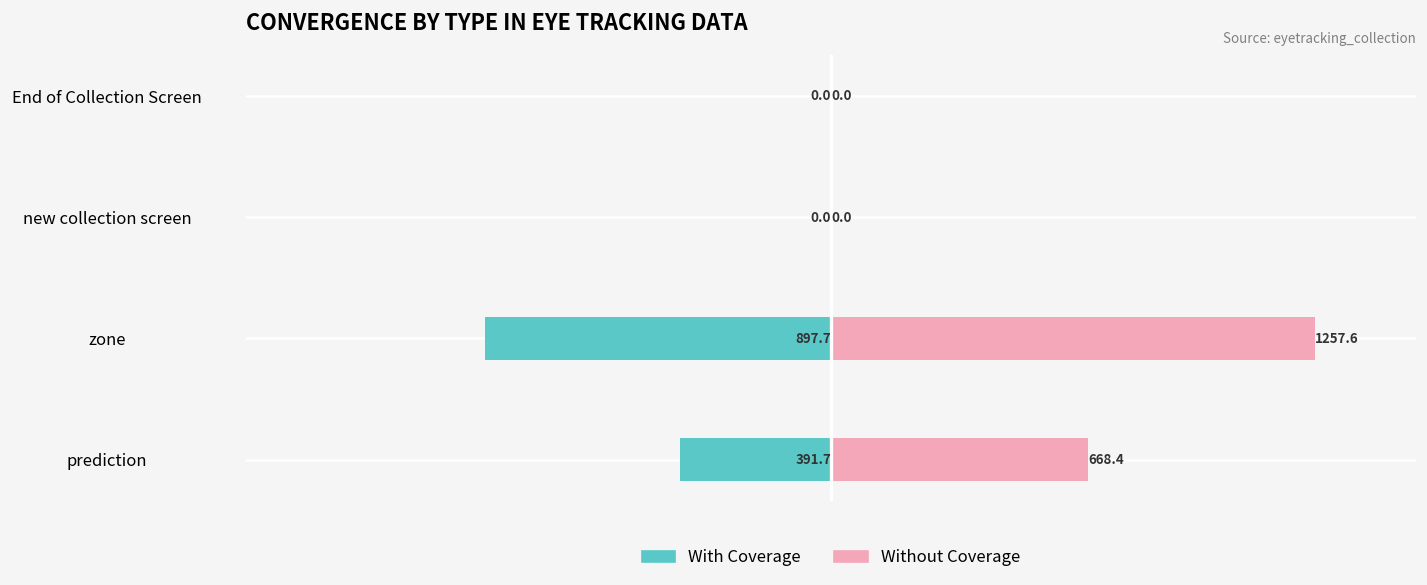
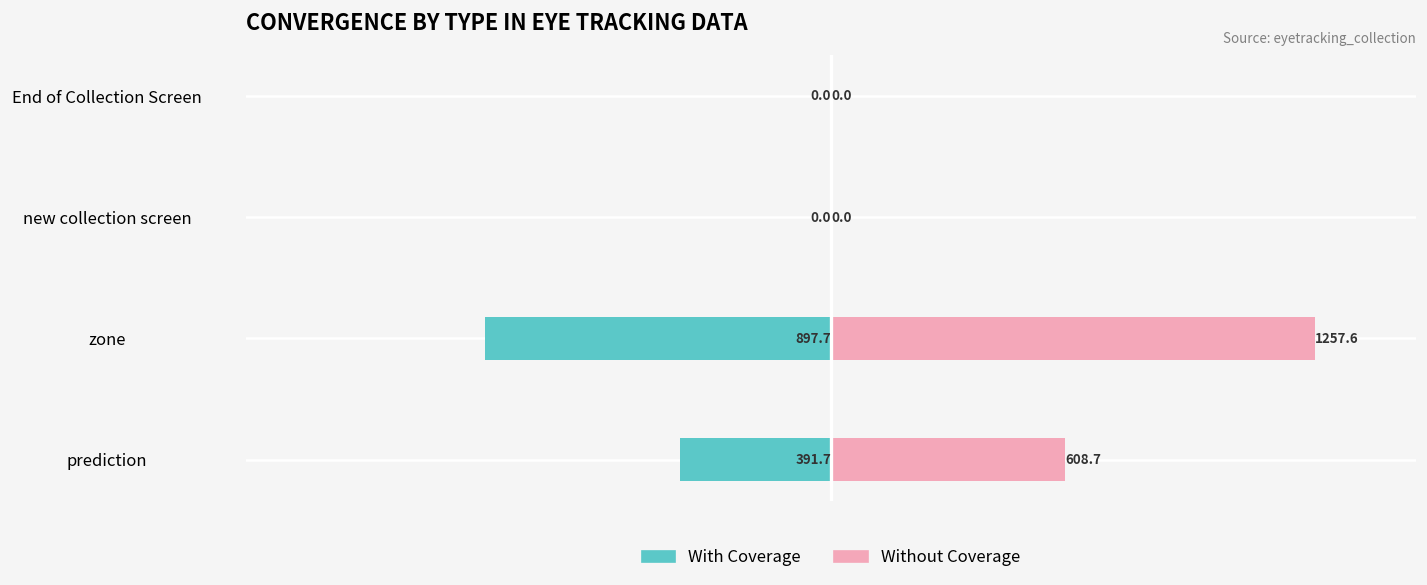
Without Coverage, prediction: 668.4 -> 608.7
